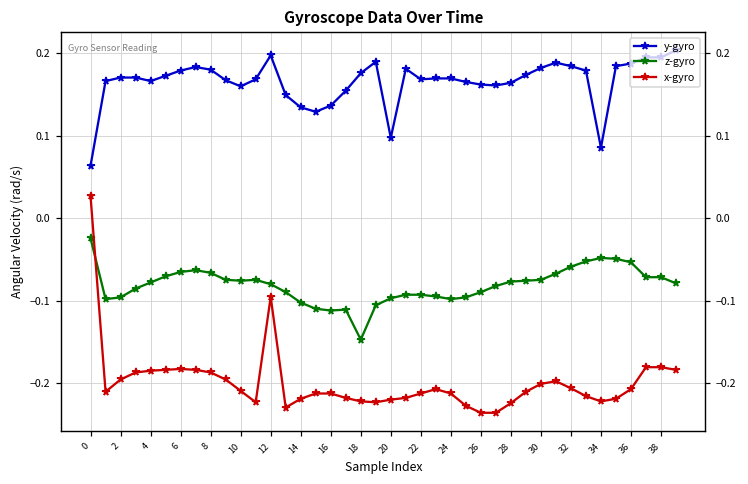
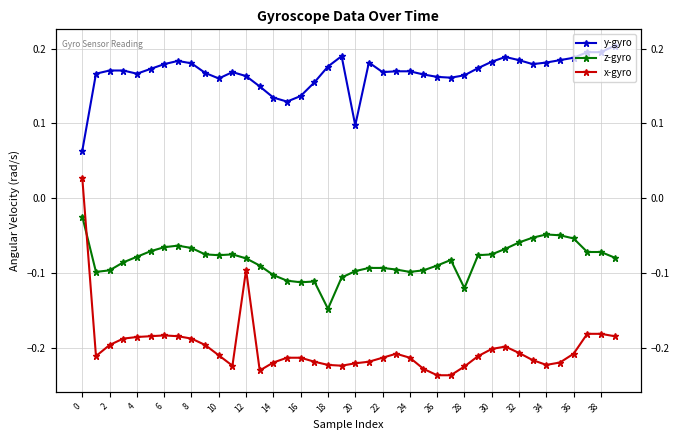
y-gyro, 12: 0.20 -> 0.16
z-gyro, 28: -0.08 -> -0.12
y-gyro, 34: 0.09 -> 0.18
